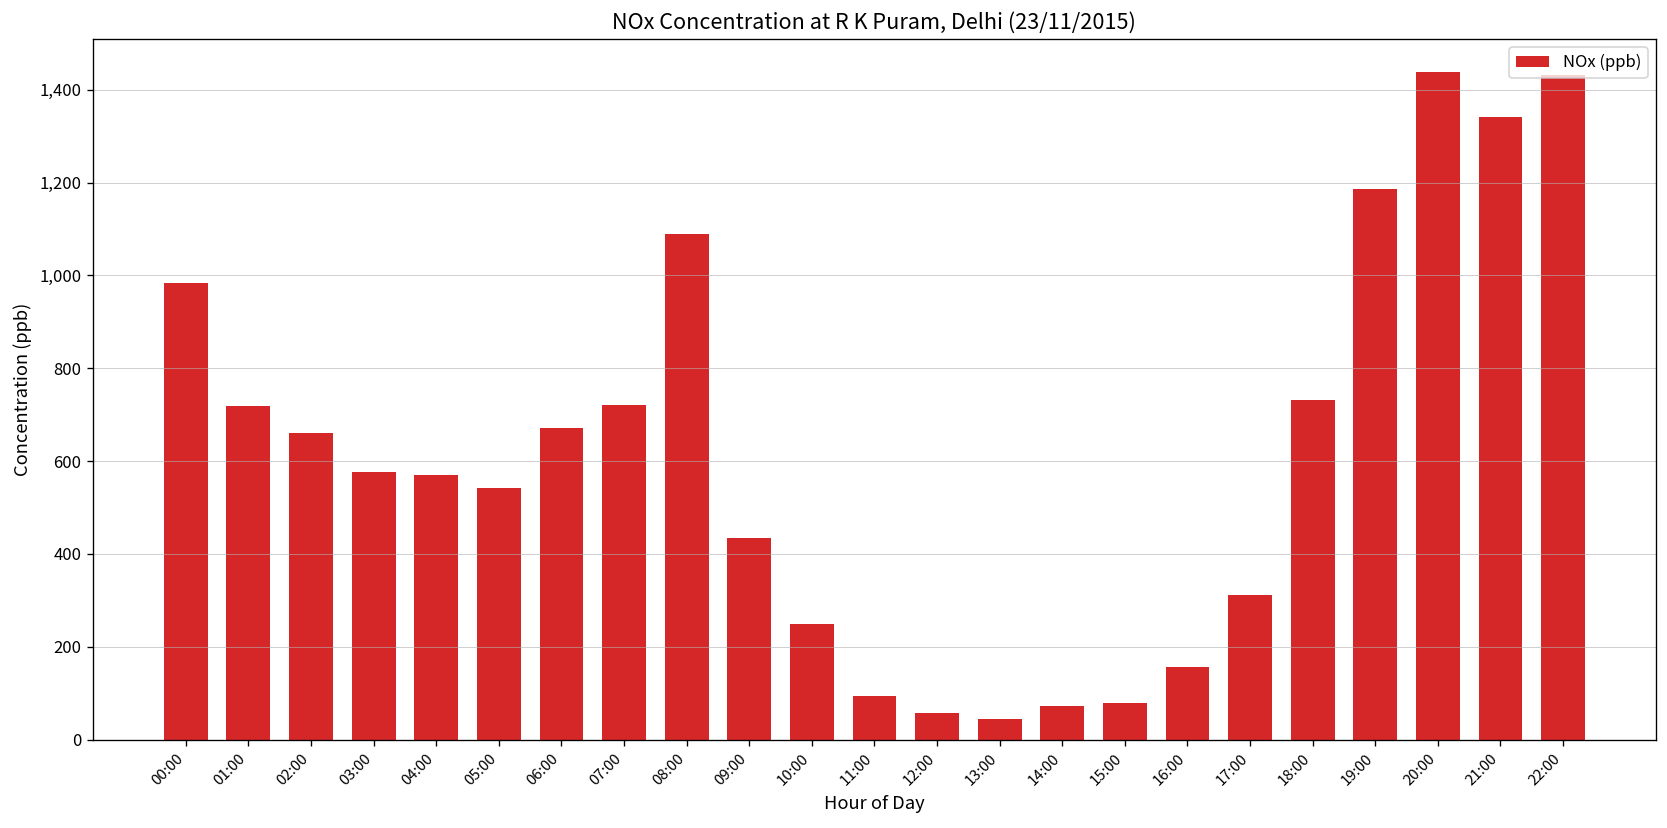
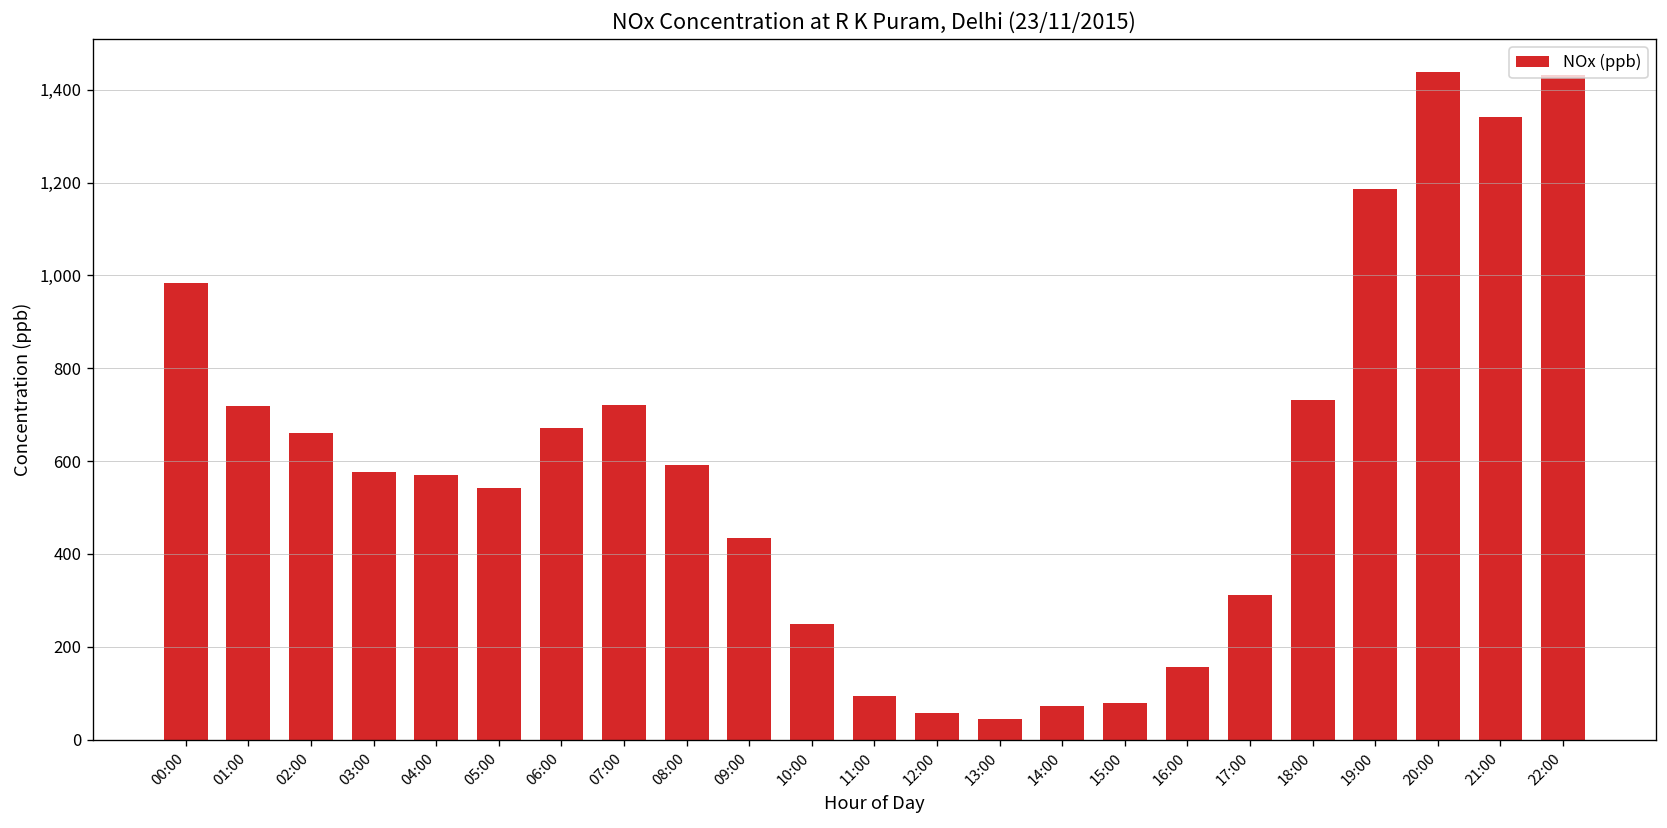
08:00: 1,090 -> 590
